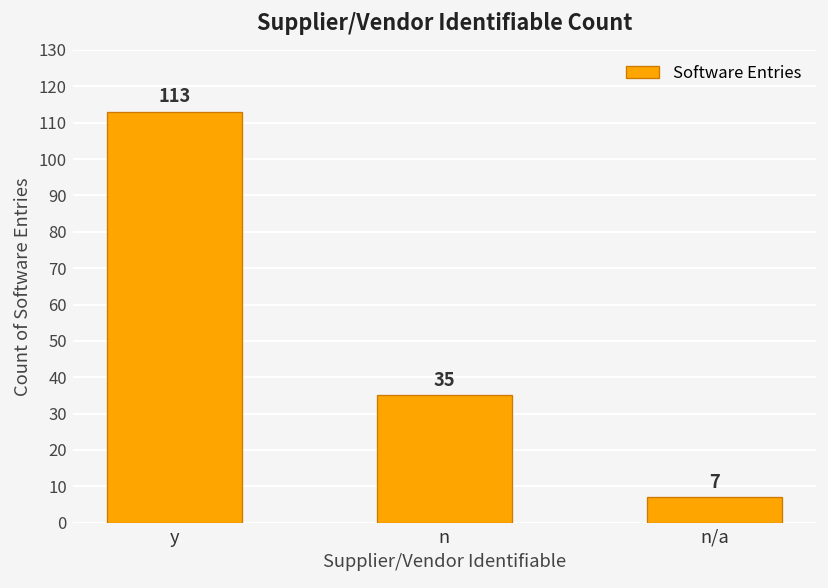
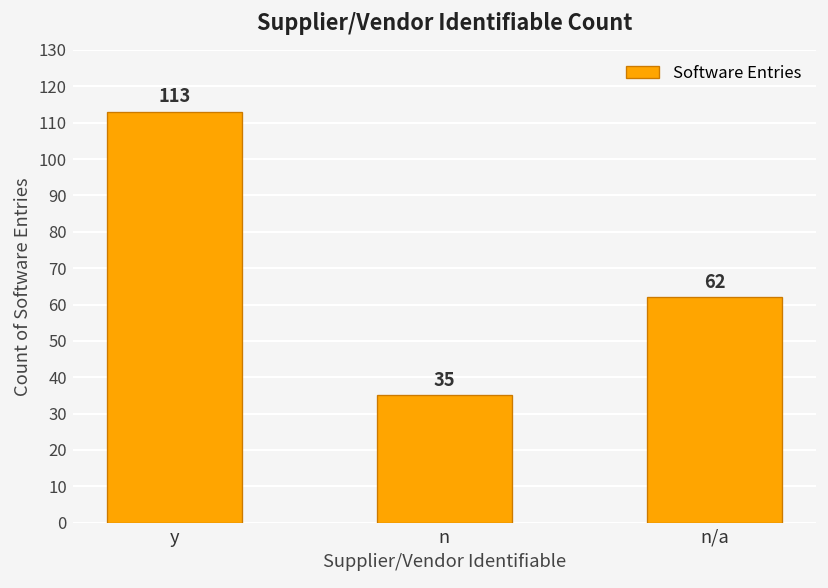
n/a: 7 -> 62
